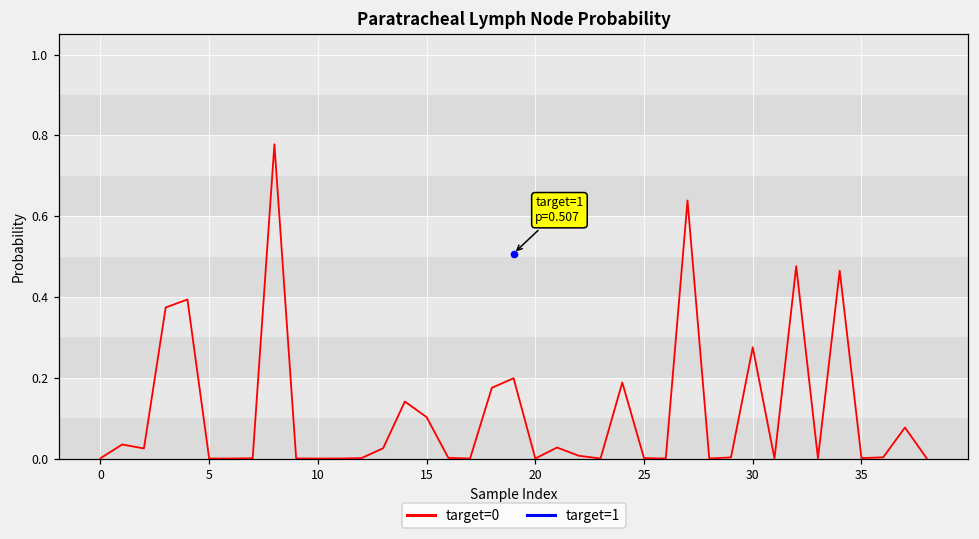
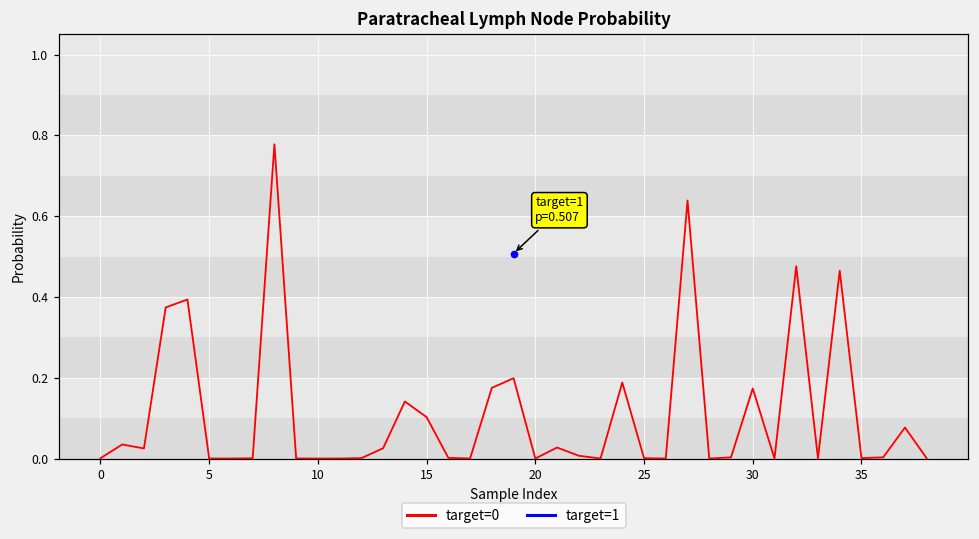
target=0, 30: 0.28 -> 0.17
